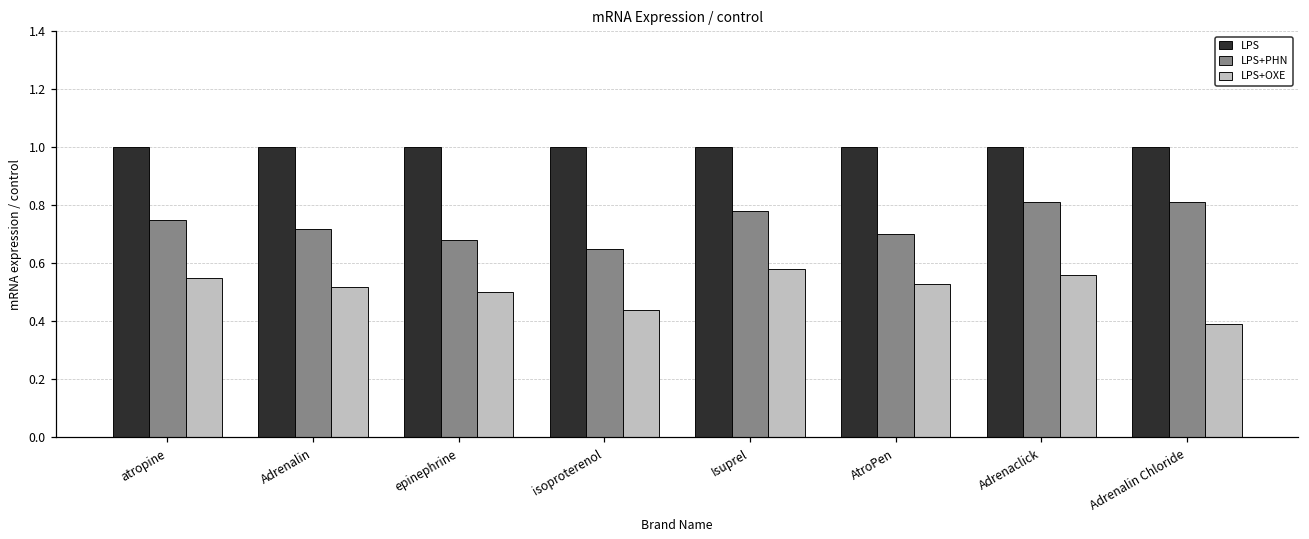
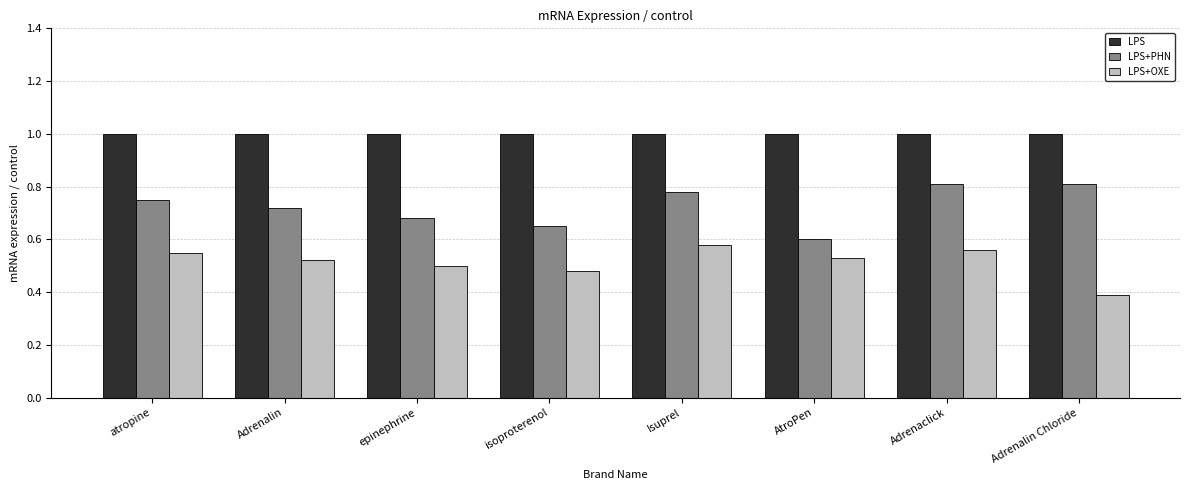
LPS+OXE, isoproterenol: 0.44 -> 0.48
LPS+PHN, AtroPen: 0.7 -> 0.6
